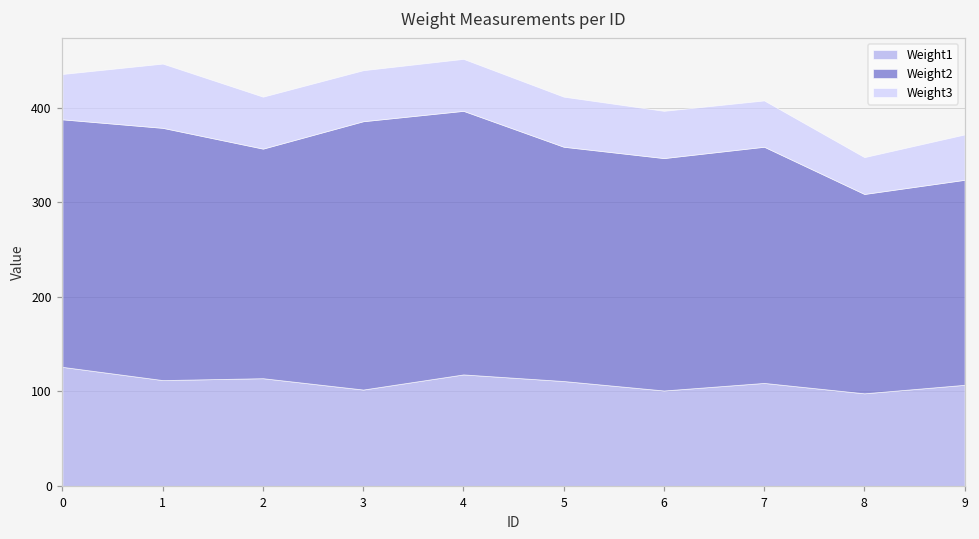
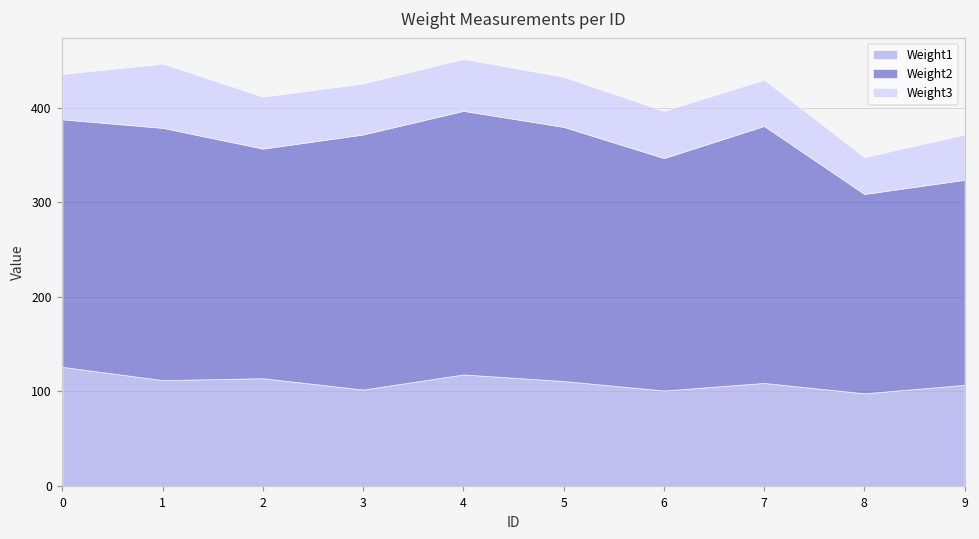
Weight2, 3: 280 -> 270
Weight2, 5: 250 -> 270
Weight2, 7: 250 -> 270
